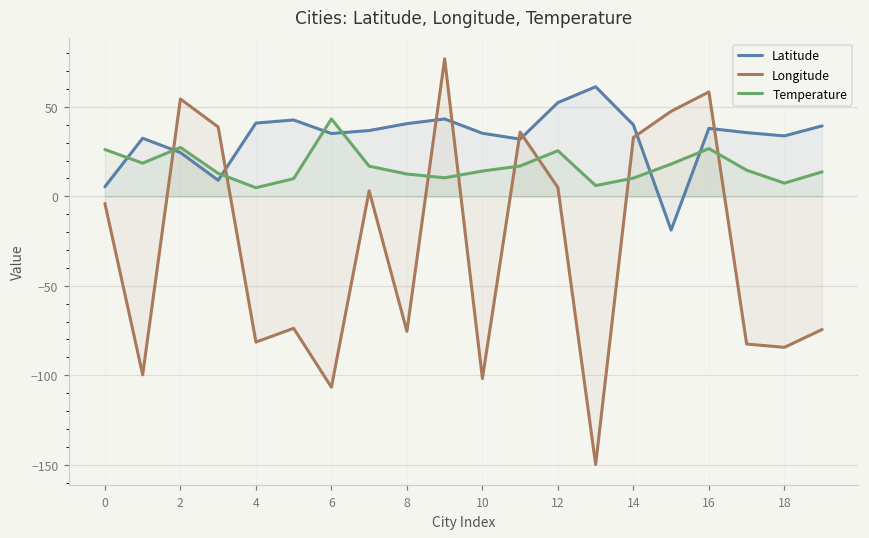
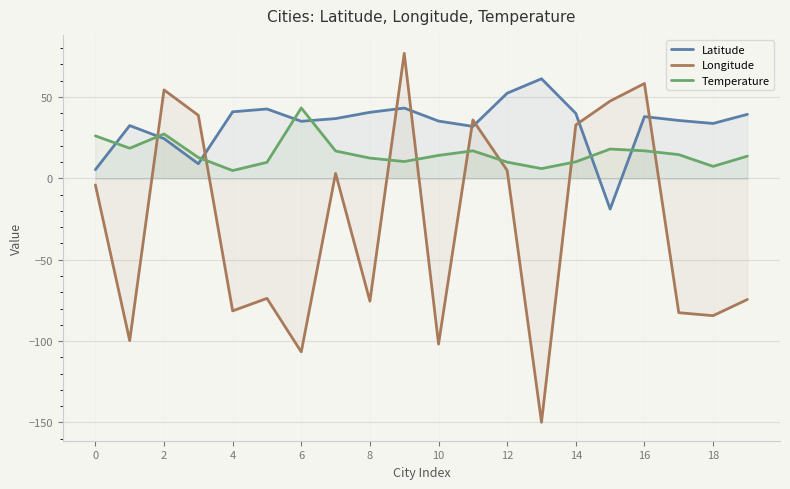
Temperature, 12: 25 -> 10
Temperature, 16: 27 -> 17
